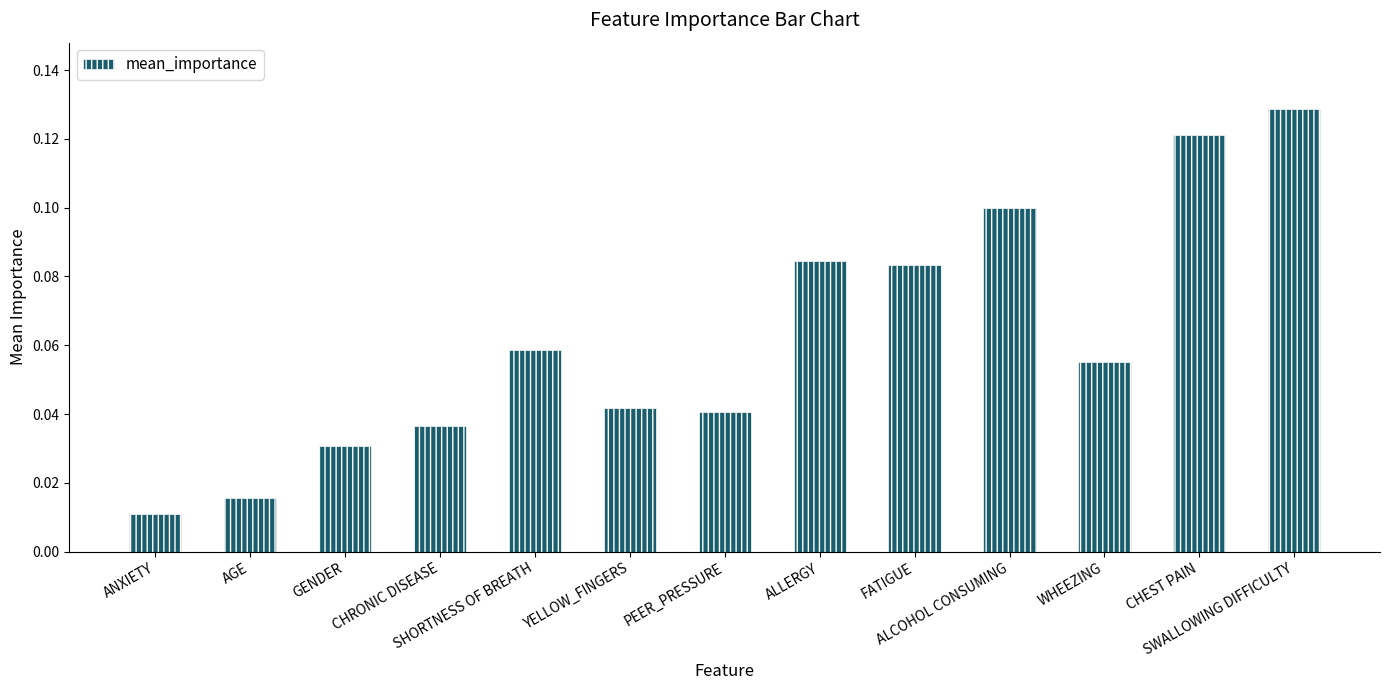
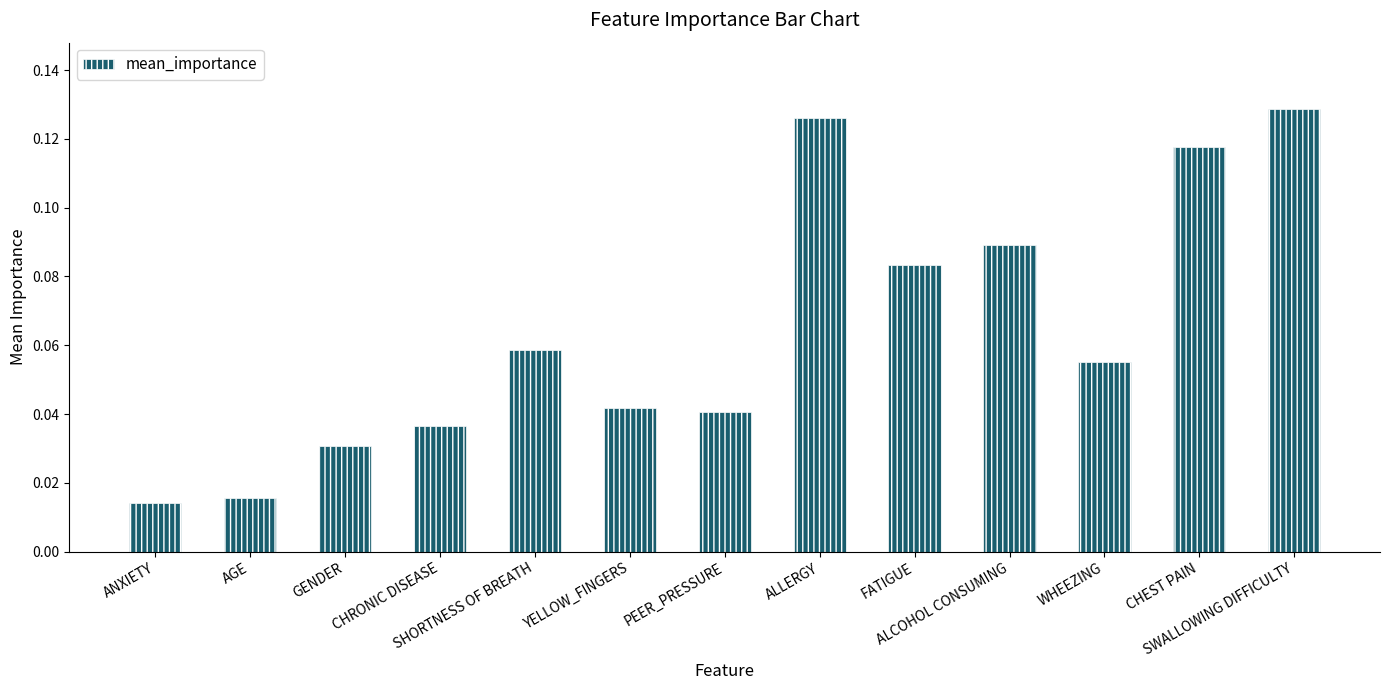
ANXIETY: 0.011 -> 0.014
ALLERGY: 0.084 -> 0.126
ALCOHOL CONSUMING: 0.100 -> 0.089
CHEST PAIN: 0.121 -> 0.118
